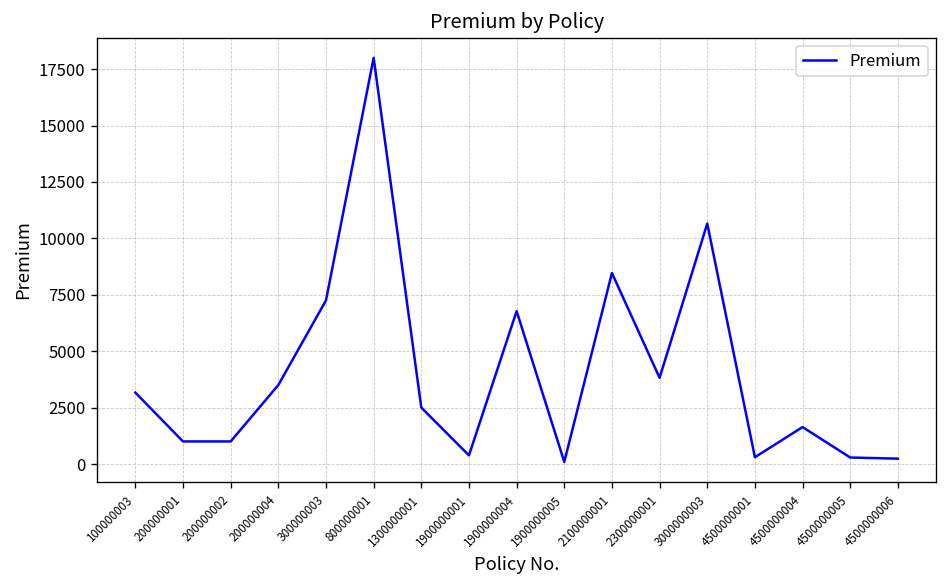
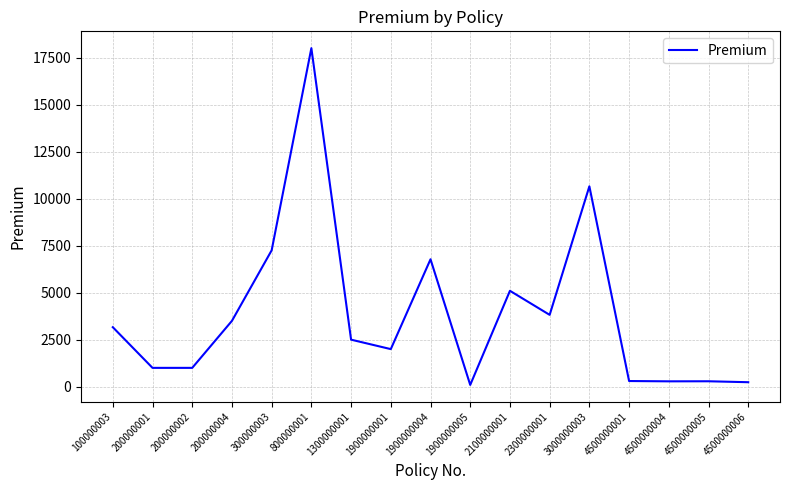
1900000001: 400 -> 2000
2100000001: 8500 -> 5100
4500000004: 1600 -> 300
